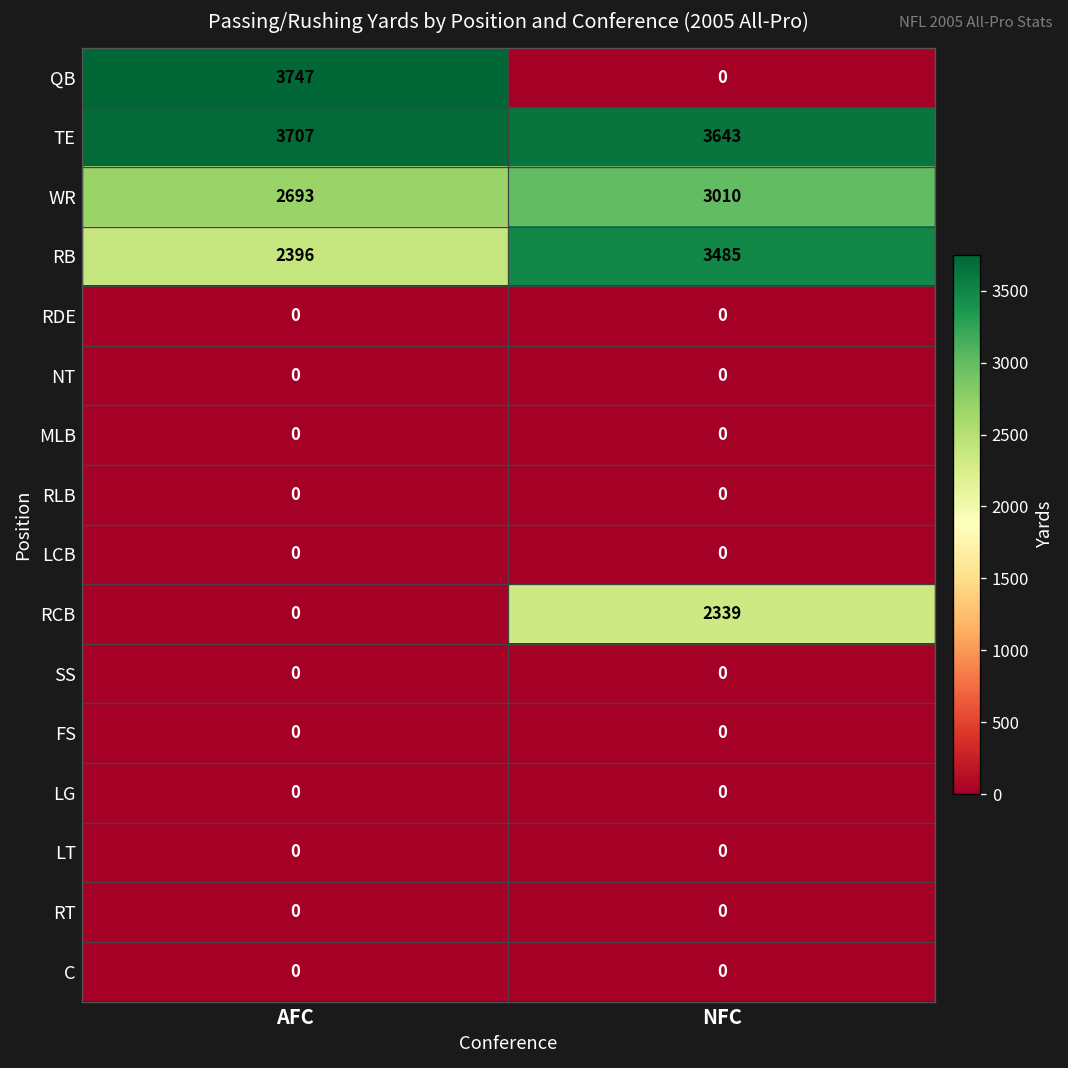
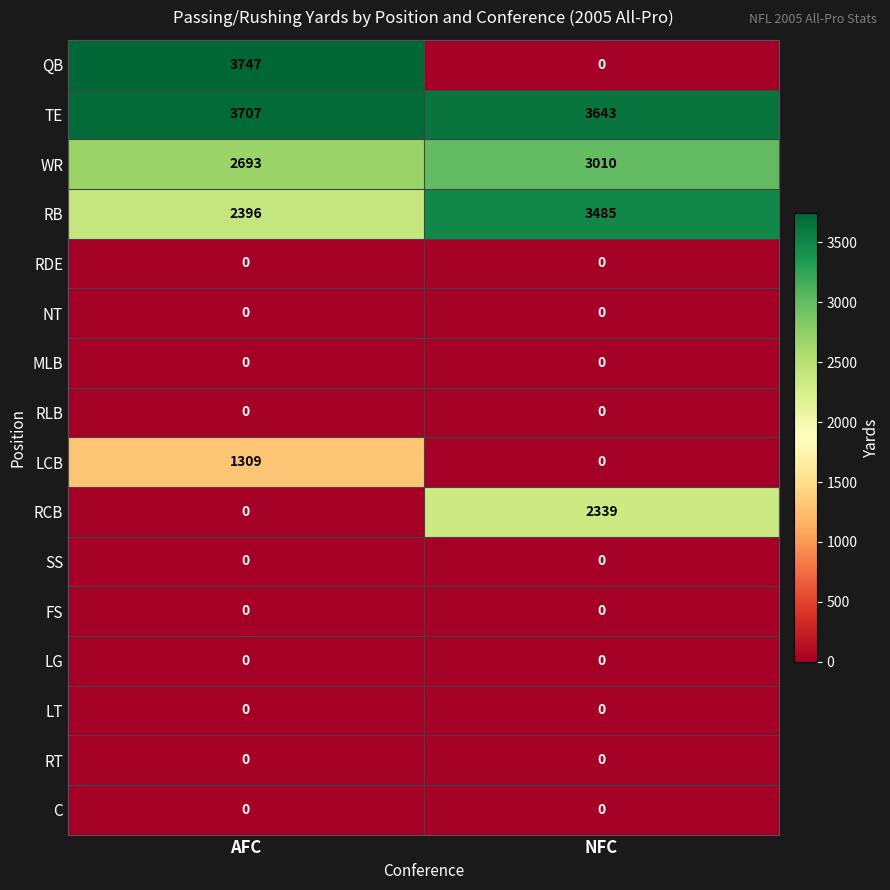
LCB, AFC: 0 -> 1309
